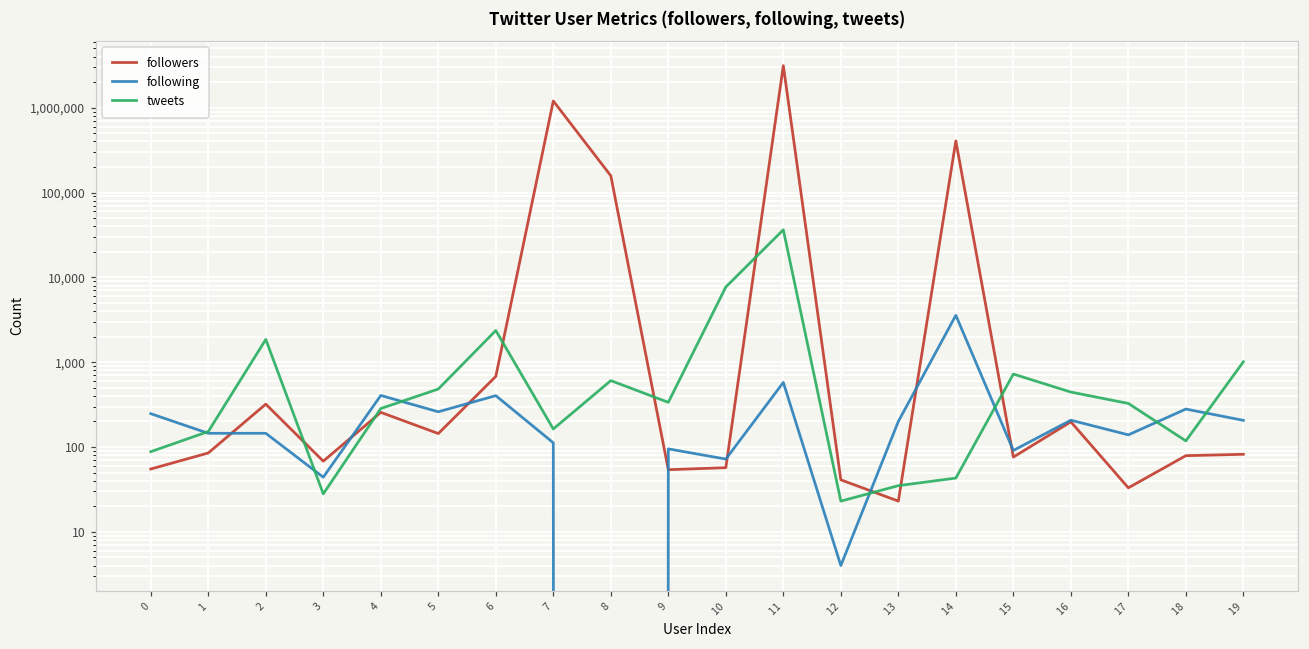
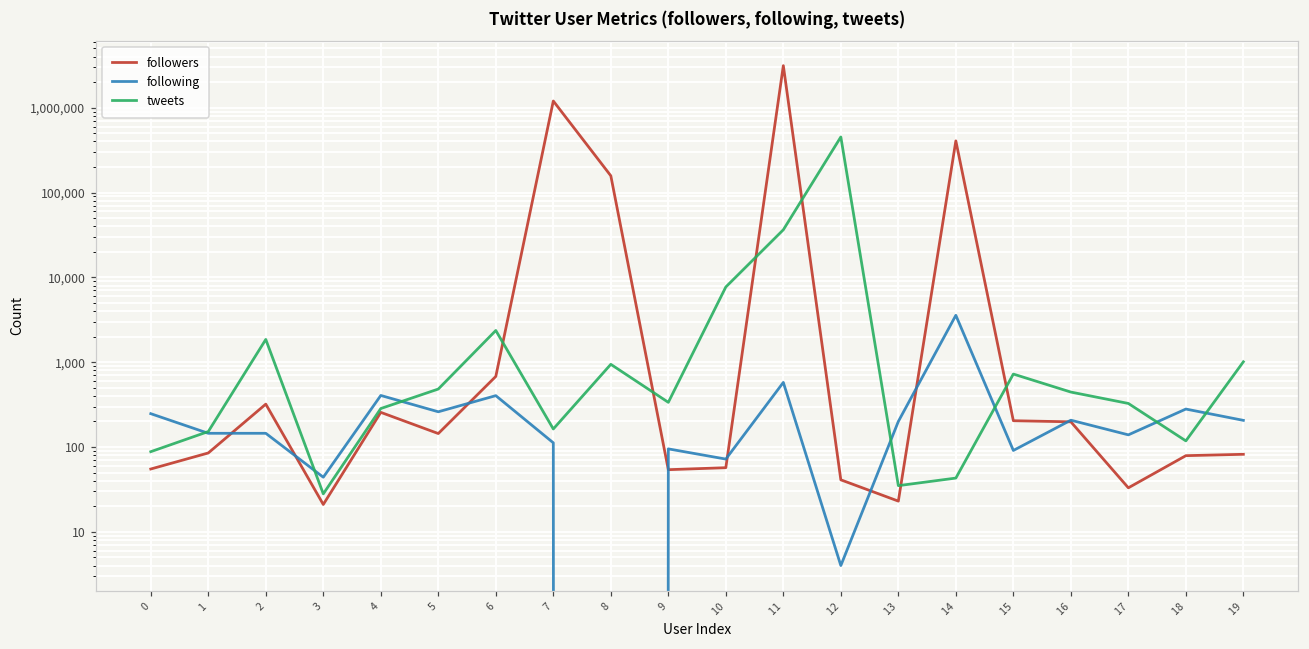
followers, 3: 70 -> 21
tweets, 8: 600 -> 900
tweets, 12: 23 -> 500,000
followers, 15: 80 -> 200
